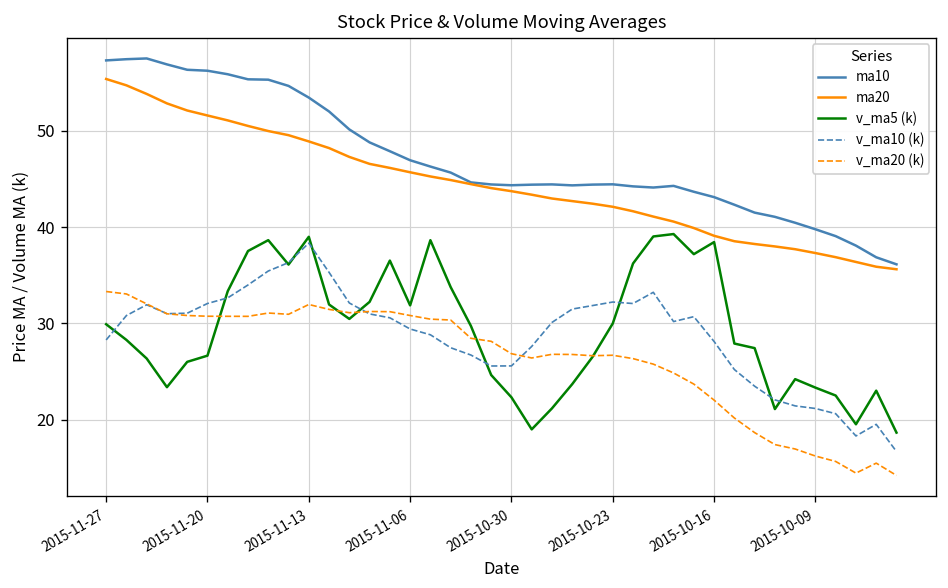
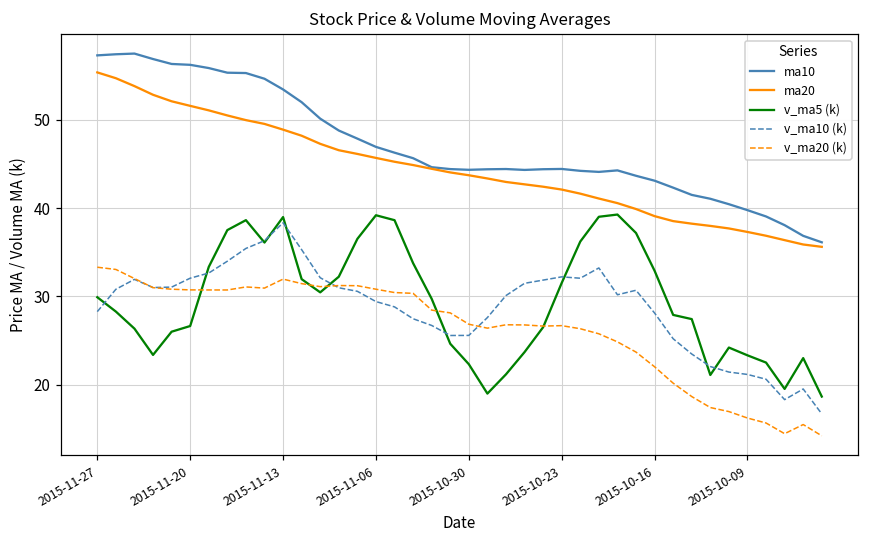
v_ma5 (k), 2015-11-06: 32 -> 39
v_ma5 (k), 2015-10-23: 30 -> 32
v_ma5 (k), 2015-10-16: 38 -> 33
